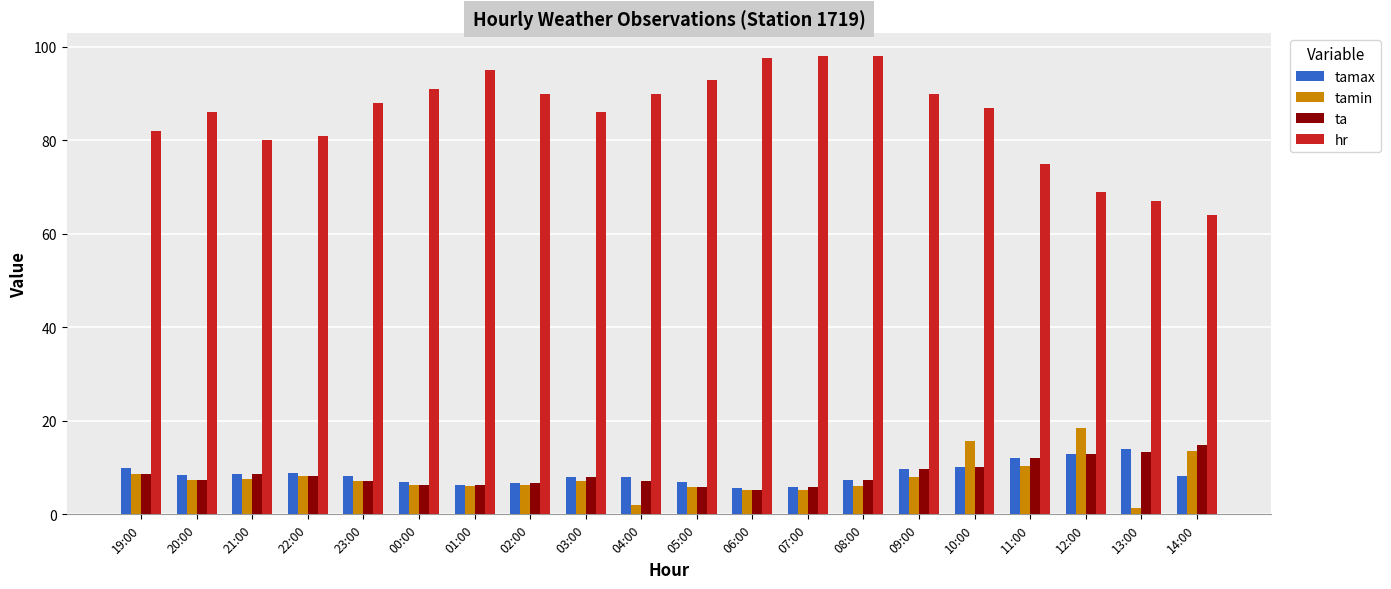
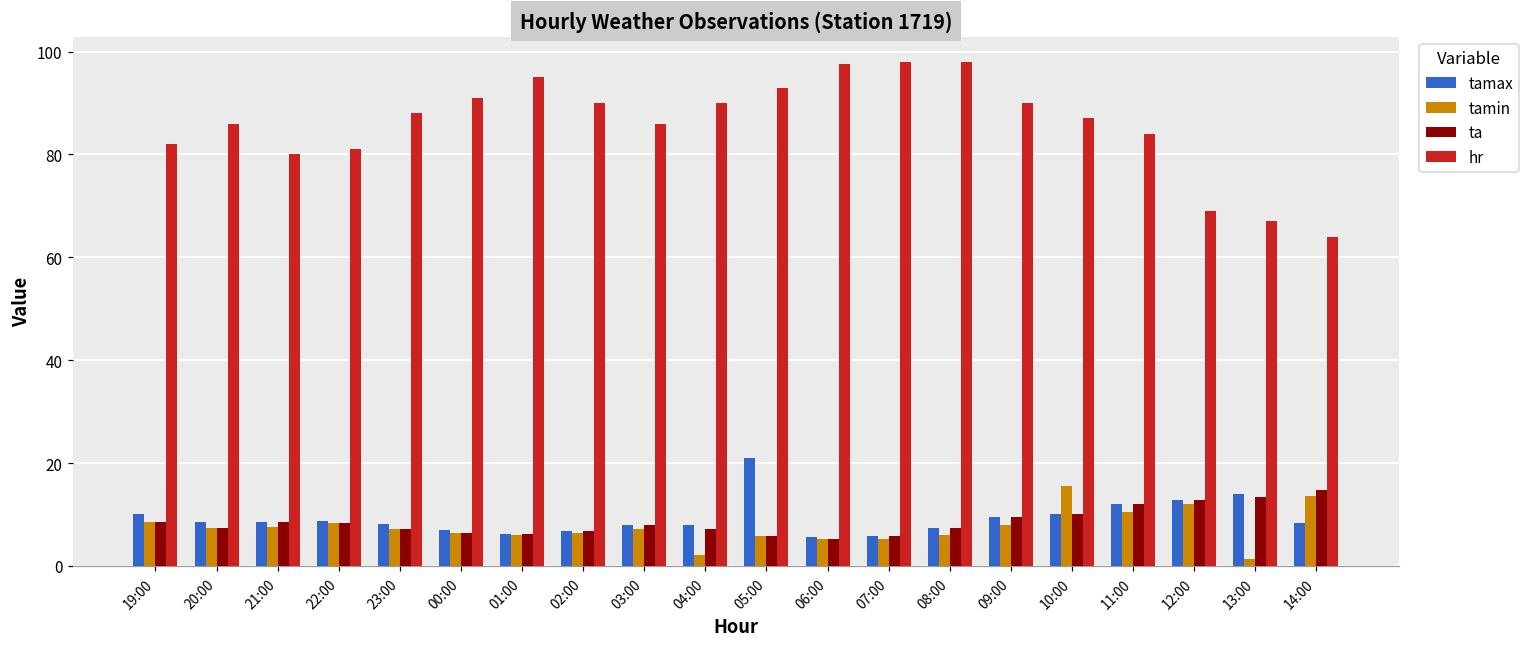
tamax, 05:00: 7 -> 21
hr, 11:00: 75 -> 84
tamin, 12:00: 19 -> 12
